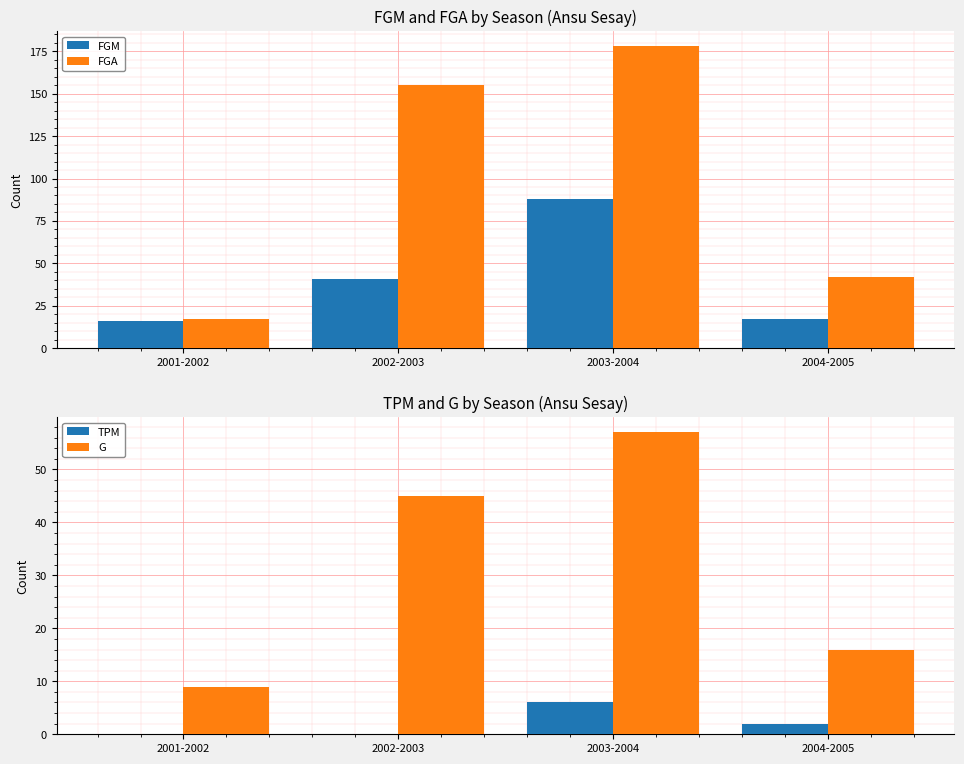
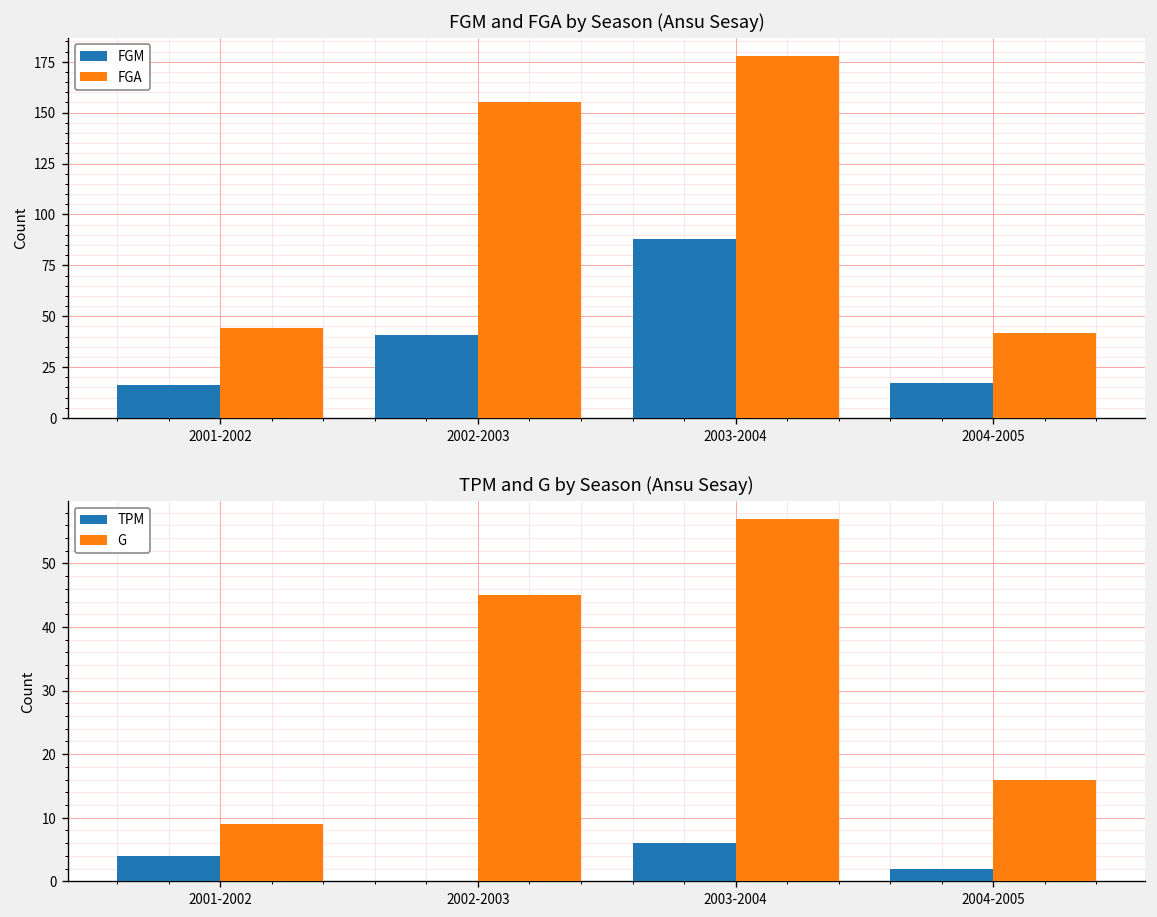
FGM and FGA by Season (Ansu Sesay), FGA, 2001-2002: 17 -> 44
TPM and G by Season (Ansu Sesay), TPM, 2001-2002: 0 -> 4
